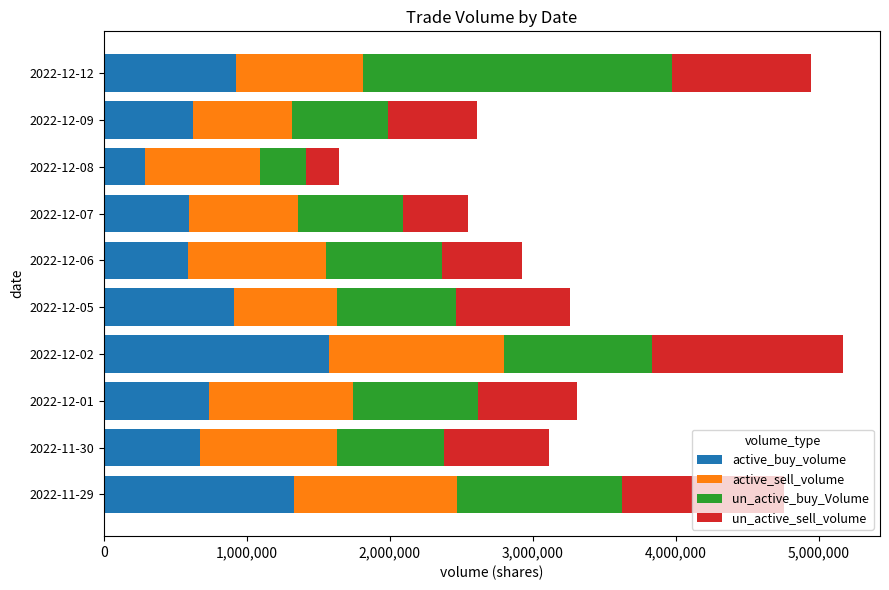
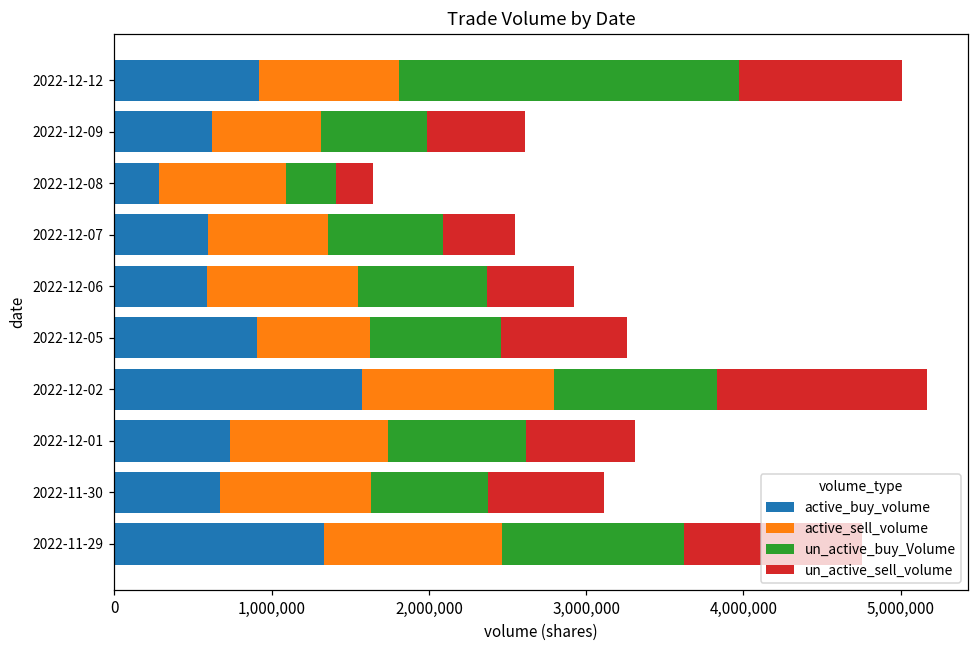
un_active_sell_volume, 2022-12-12: 970,000 -> 1,040,000
